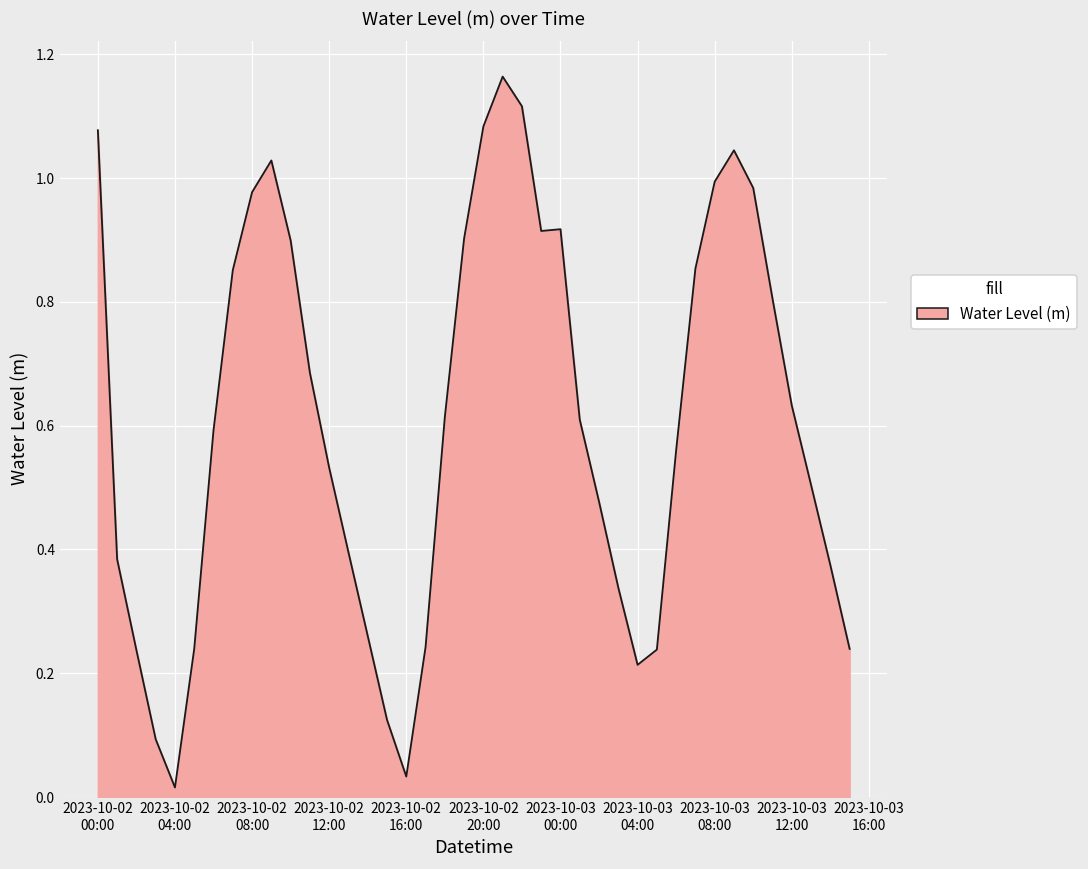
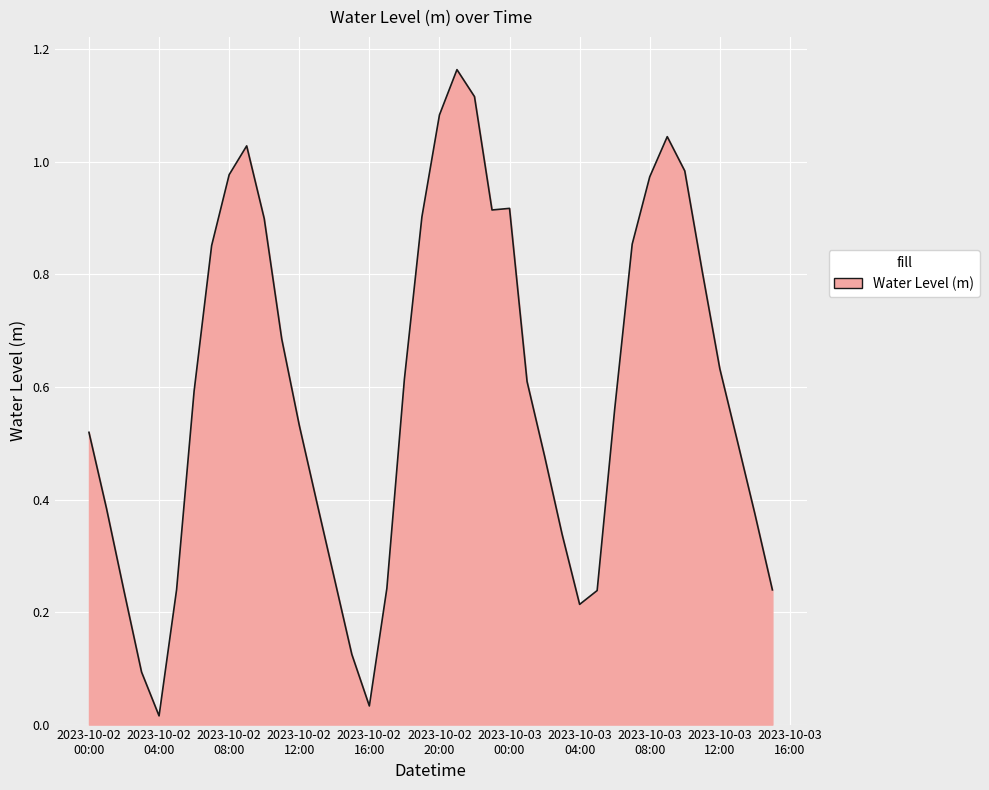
2023-10-02 00:00: 1.08 -> 0.52
2023-10-03 08:00: 0.99 -> 0.97
